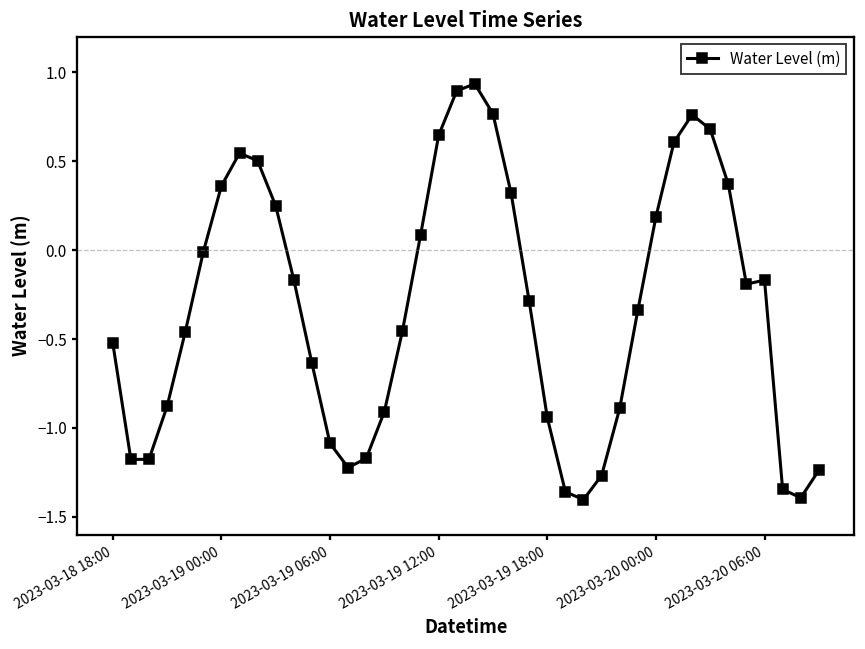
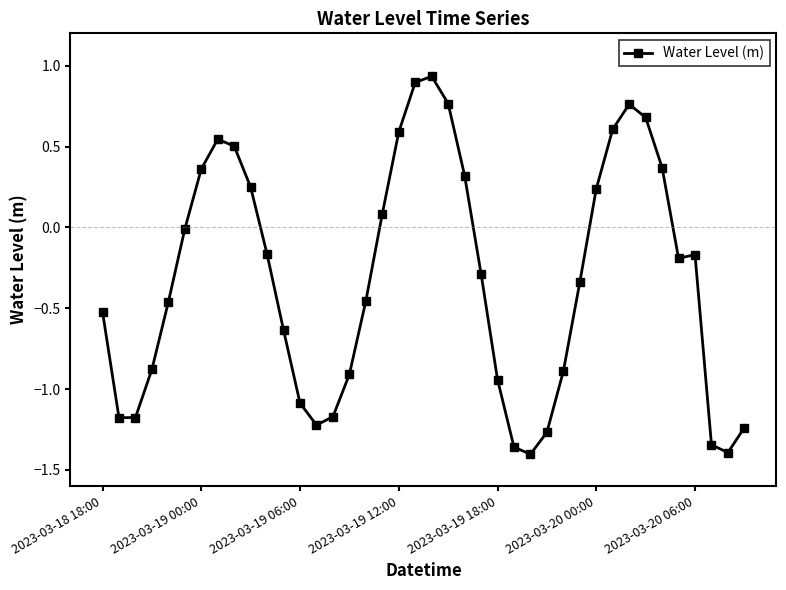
2023-03-19 12:00: 0.65 -> 0.59
2023-03-20 00:00: 0.19 -> 0.24
